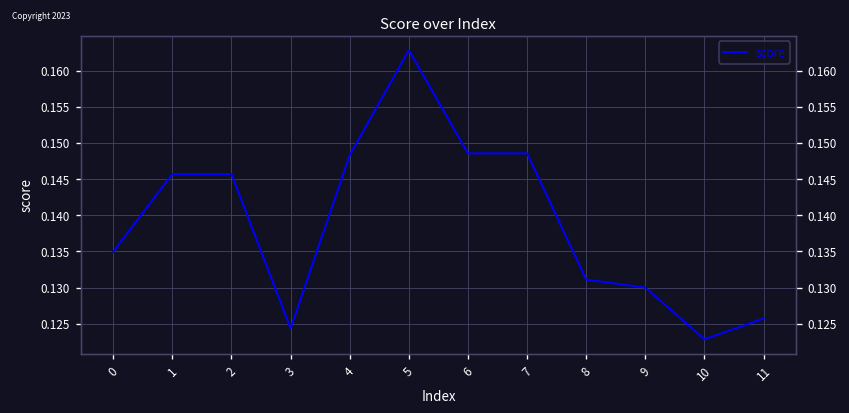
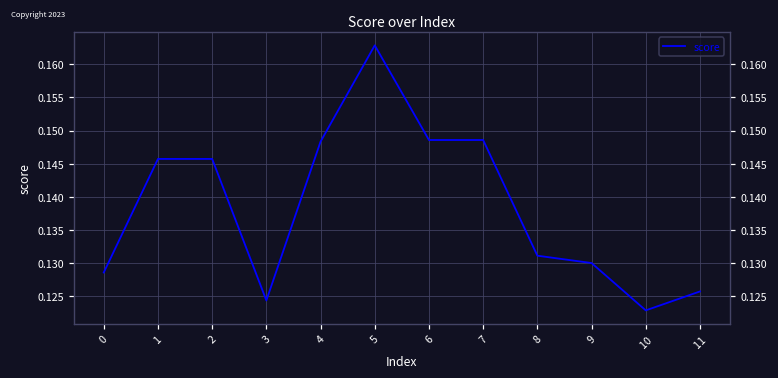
0: 0.135 -> 0.129
